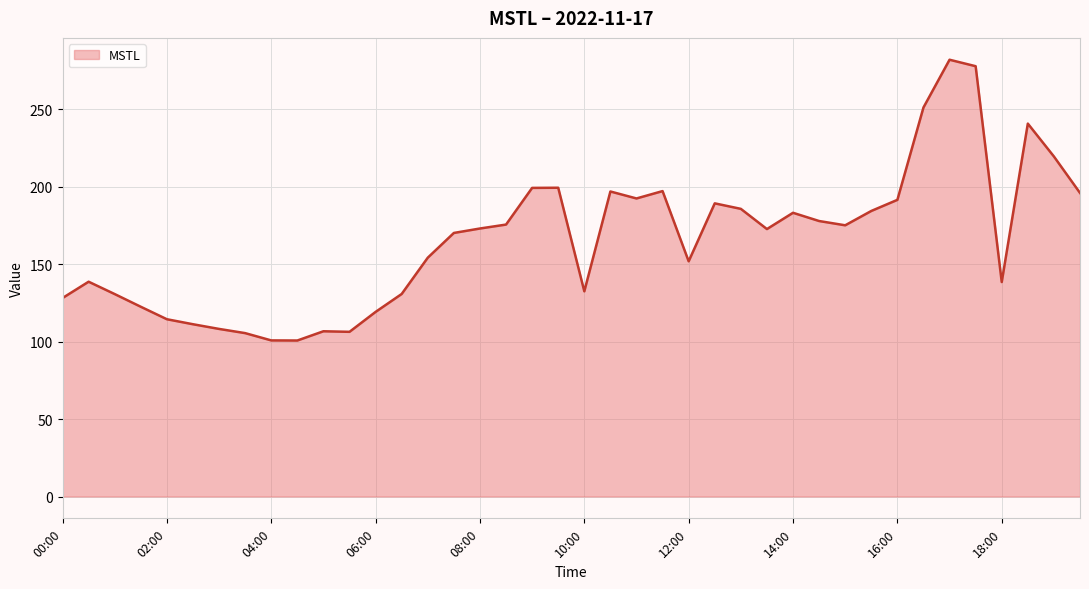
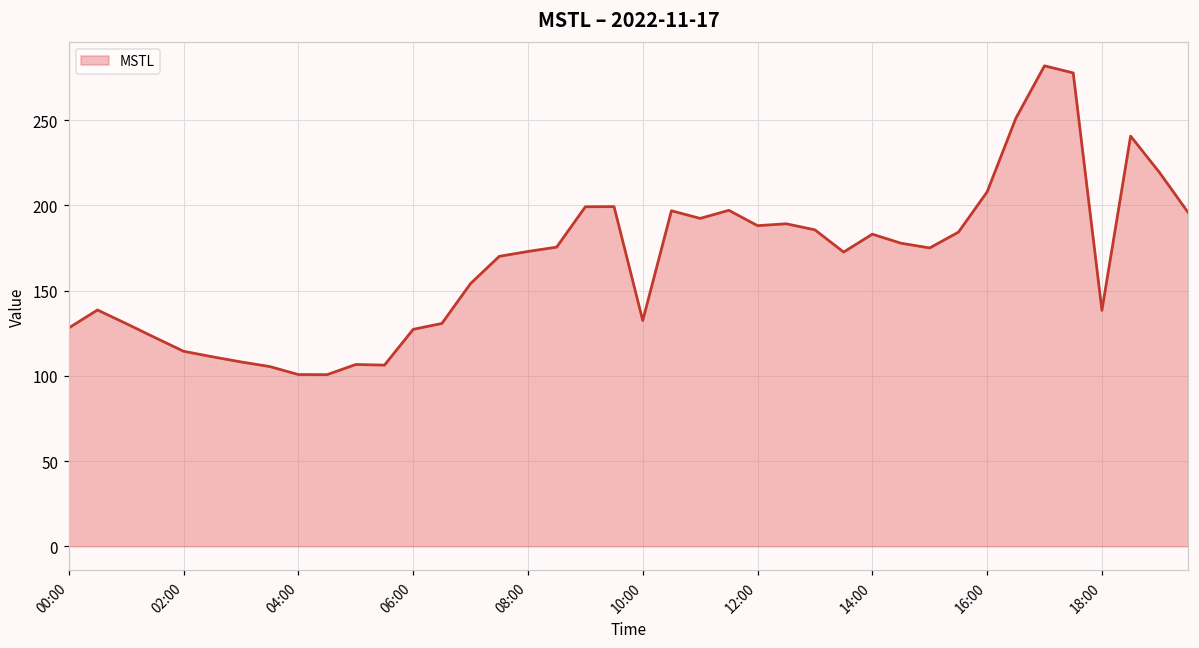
06:00: 119 -> 127
12:00: 152 -> 188
16:00: 191 -> 208
